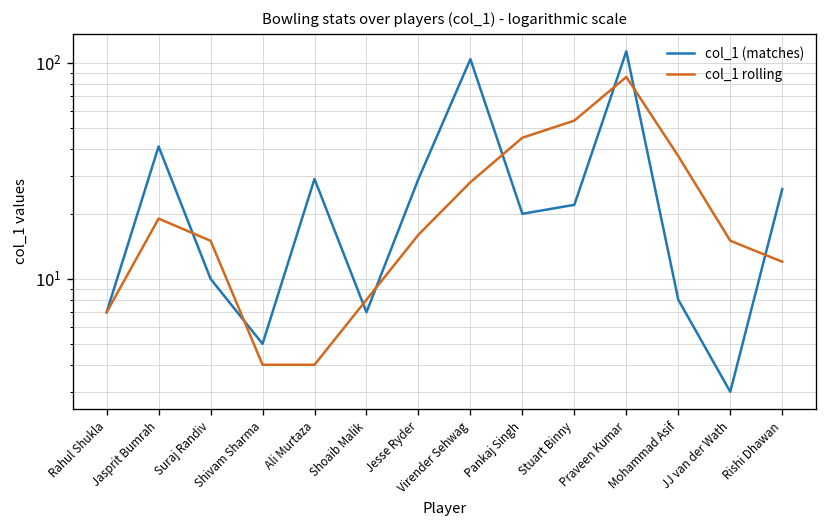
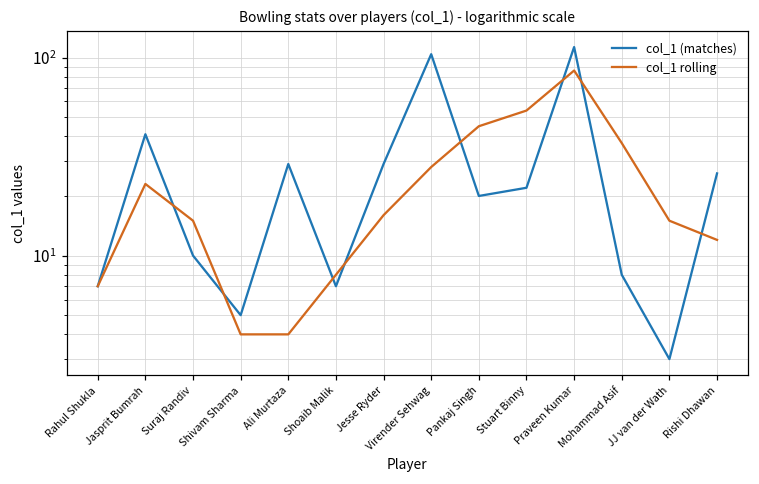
col_1 rolling, Jasprit Bumrah: 19 -> 23
